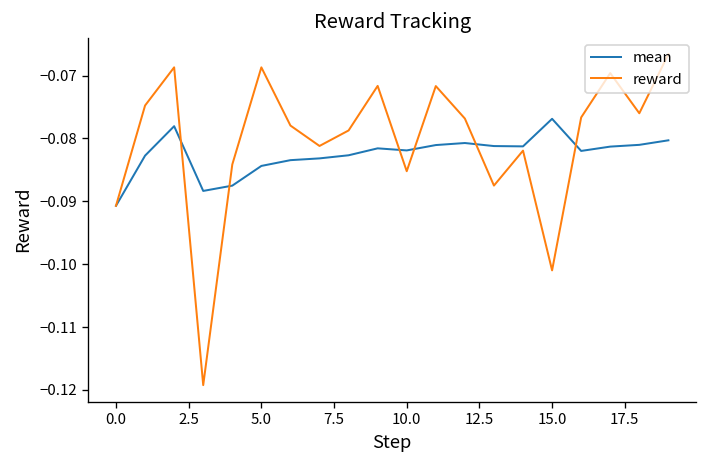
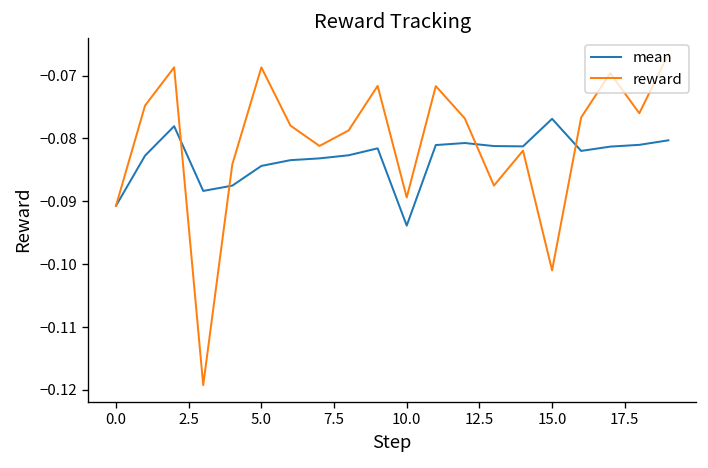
mean, 10.0: -0.082 -> -0.094
reward, 10.0: -0.085 -> -0.089
